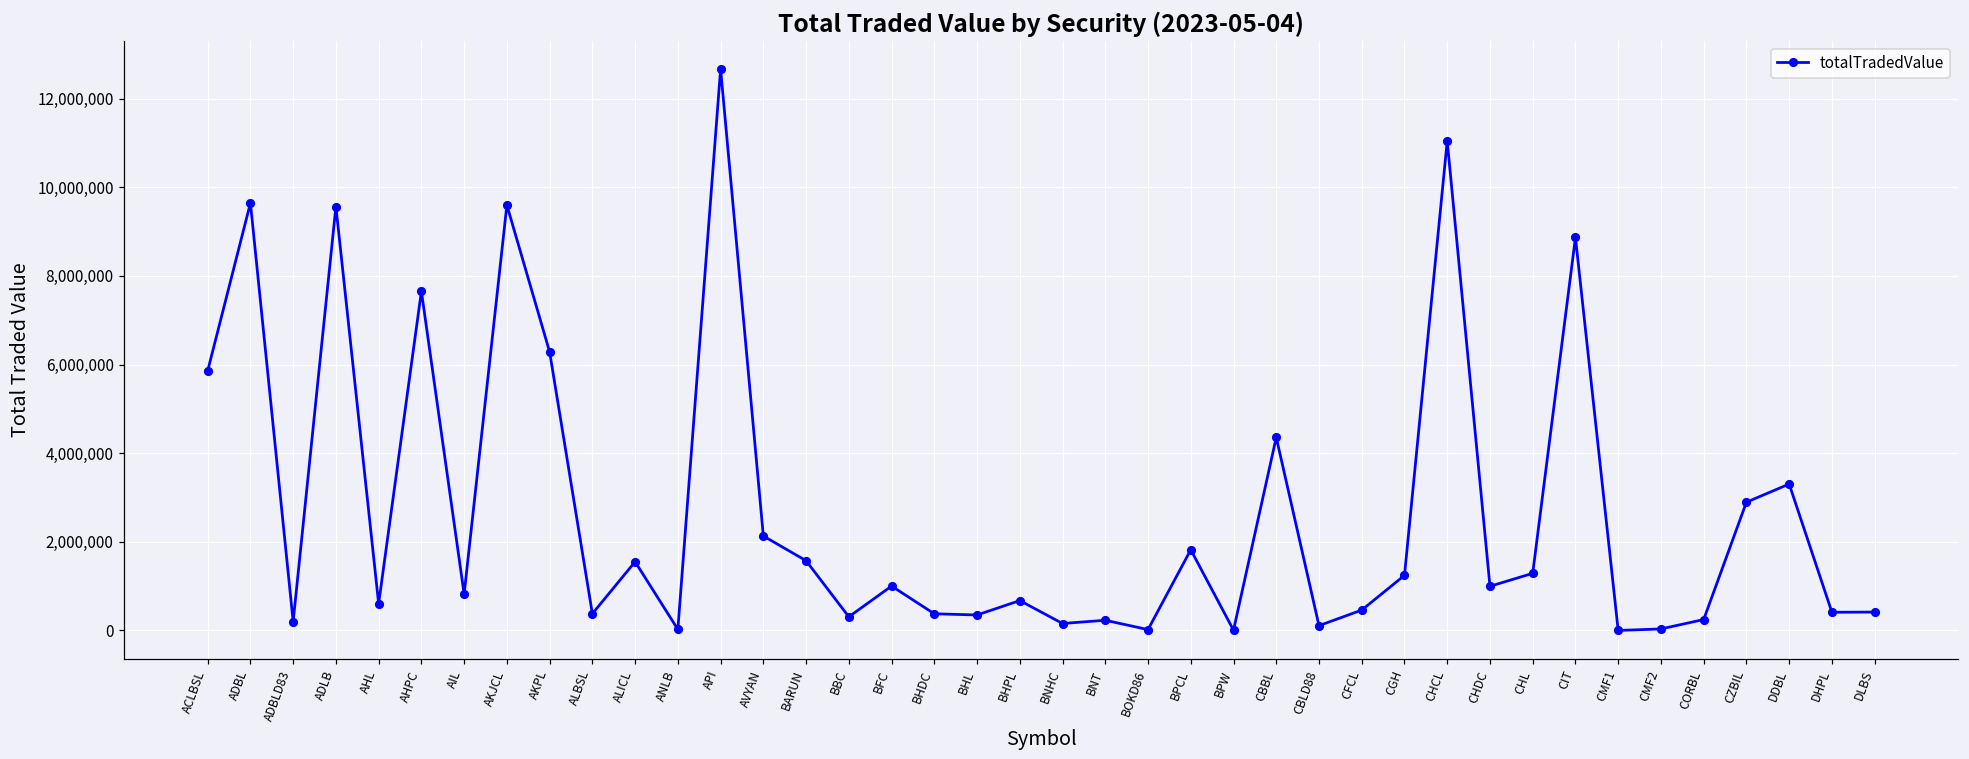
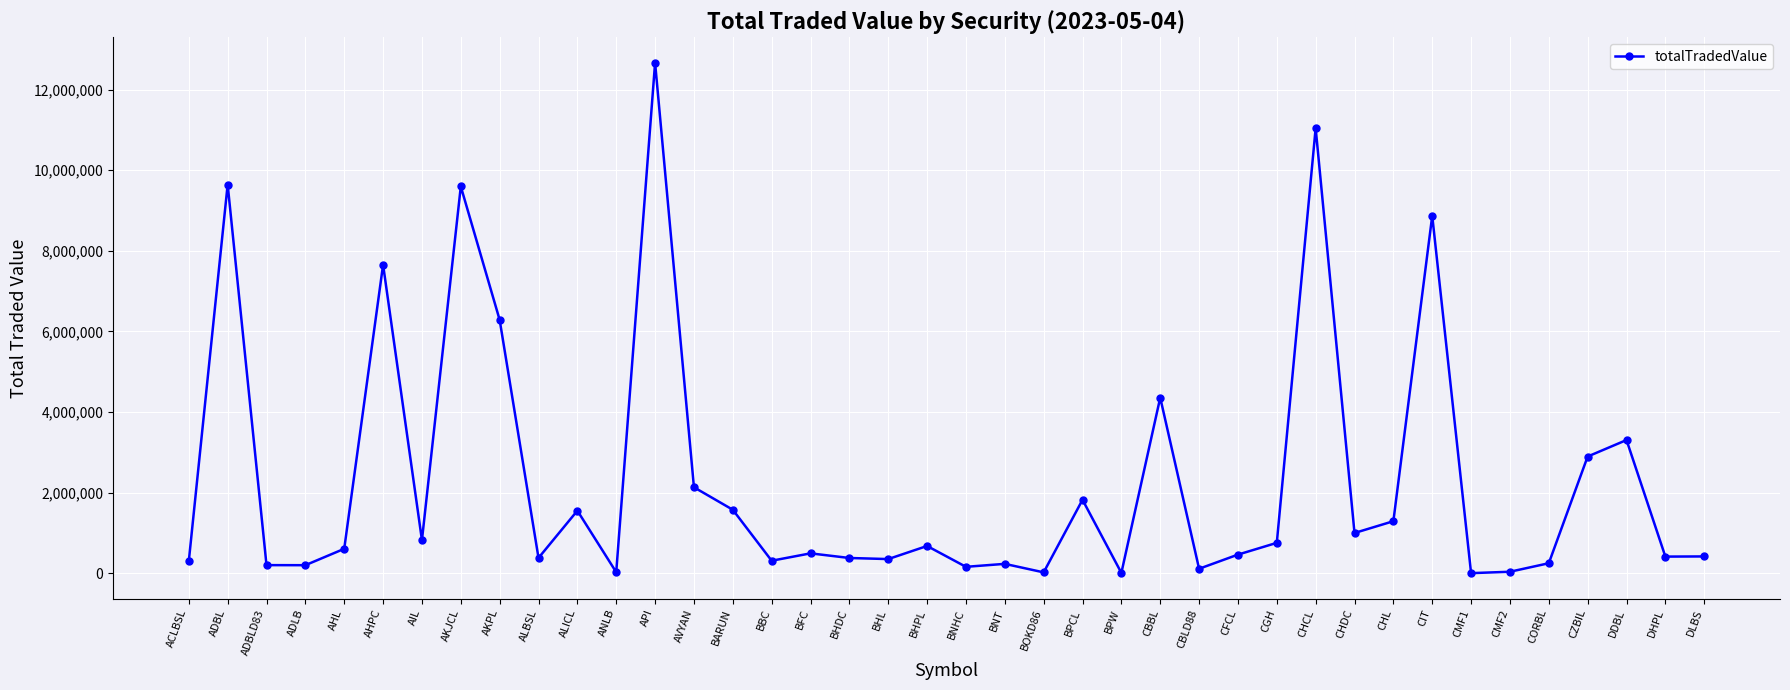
ACLBSL: 5,900,000 -> 300,000
ADLB: 9,600,000 -> 200,000
BFC: 1,000,000 -> 500,000
CGH: 1,200,000 -> 800,000
